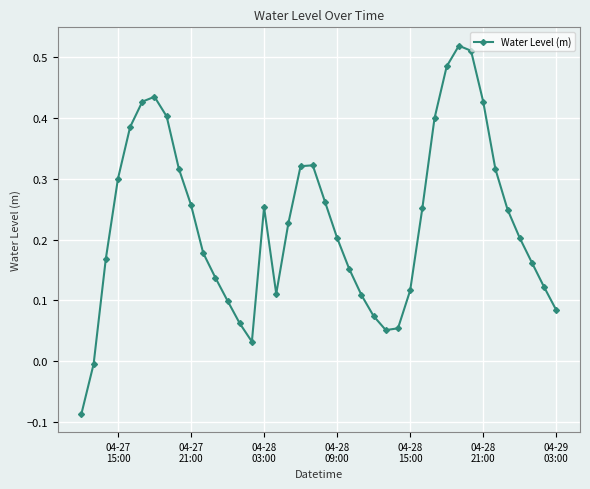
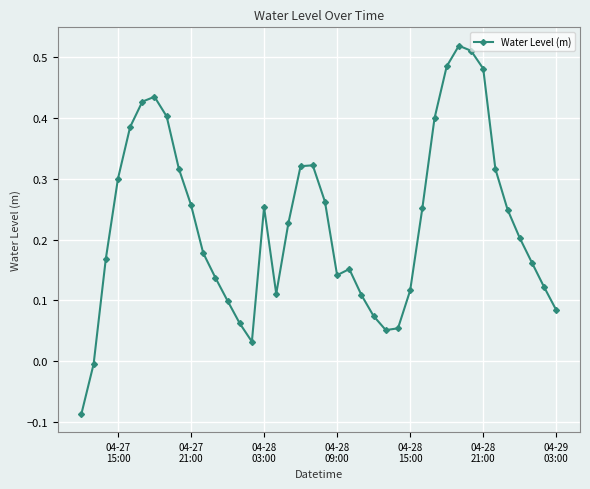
04-28 09:00: 0.20 -> 0.14
04-28 21:00: 0.43 -> 0.48
